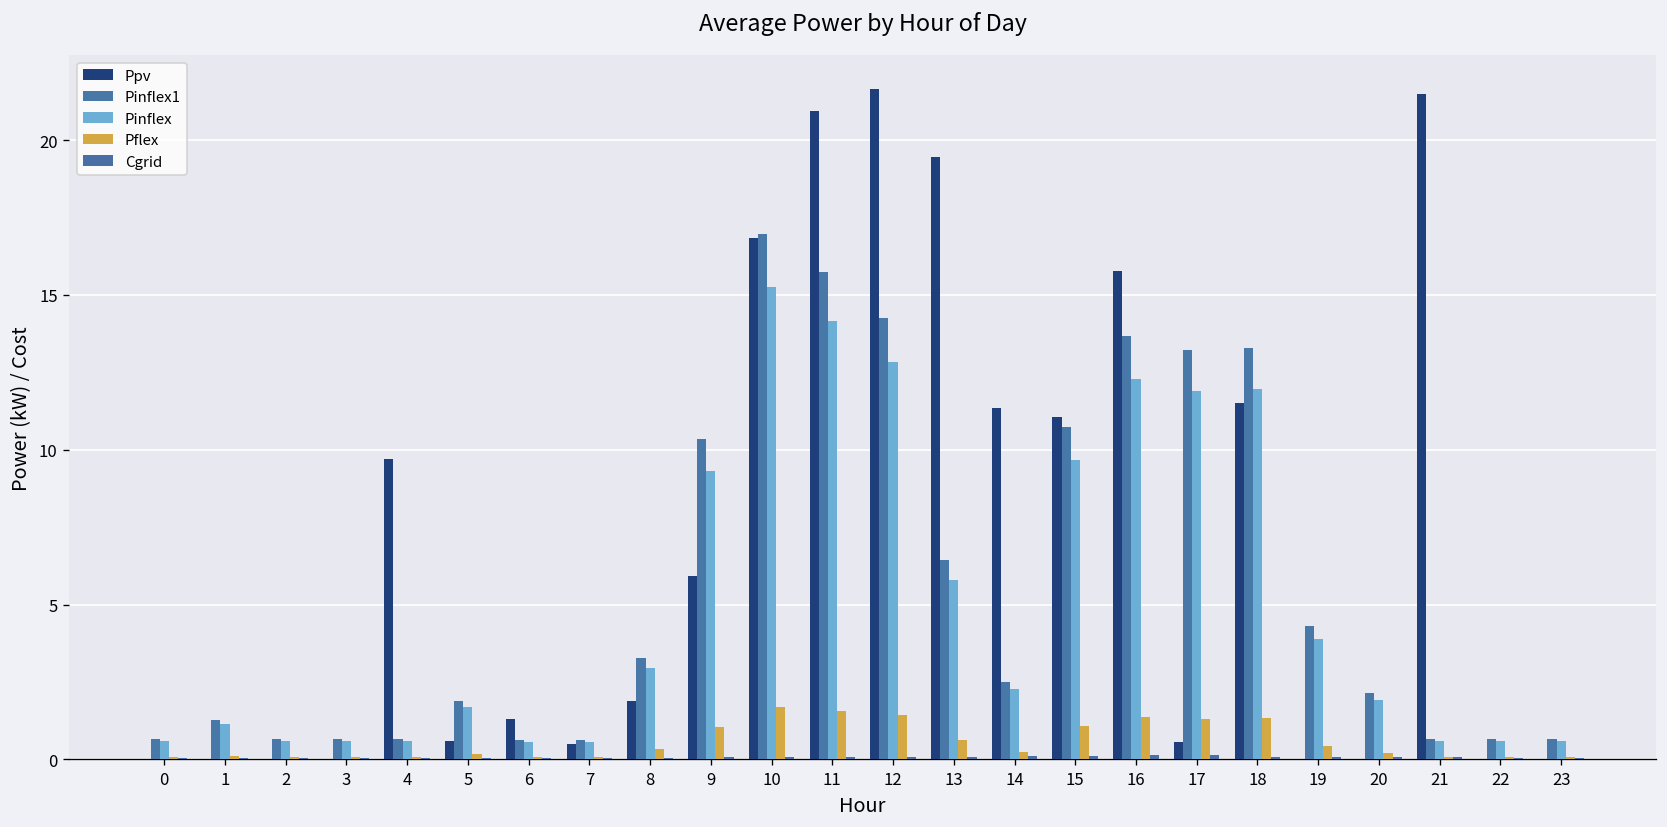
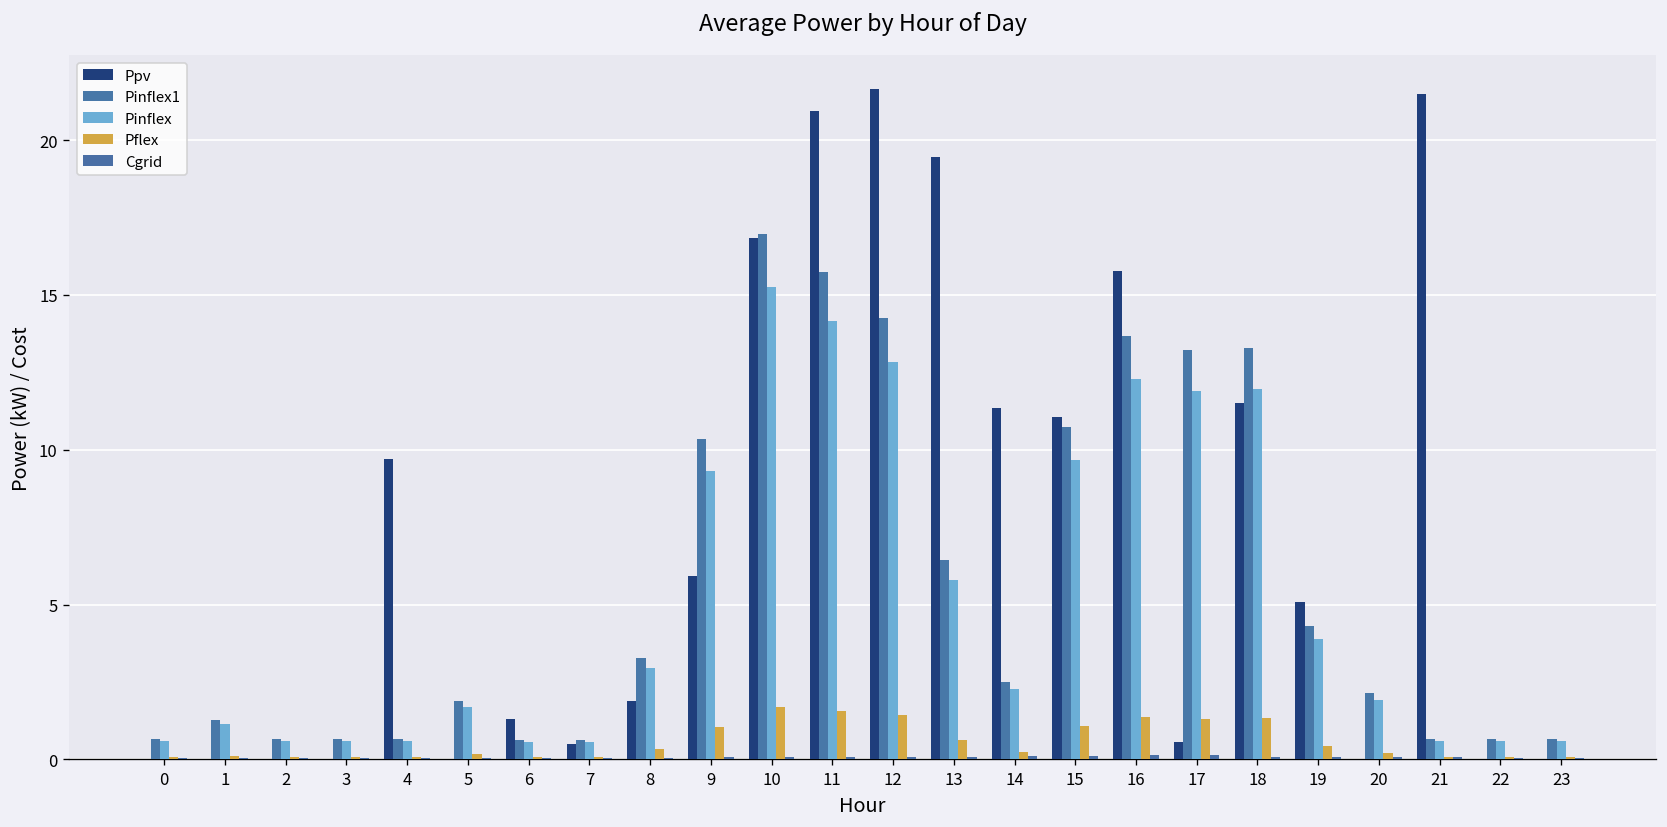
Ppv, 5: 0.6 -> 0.0
Ppv, 19: 0.0 -> 5.1
